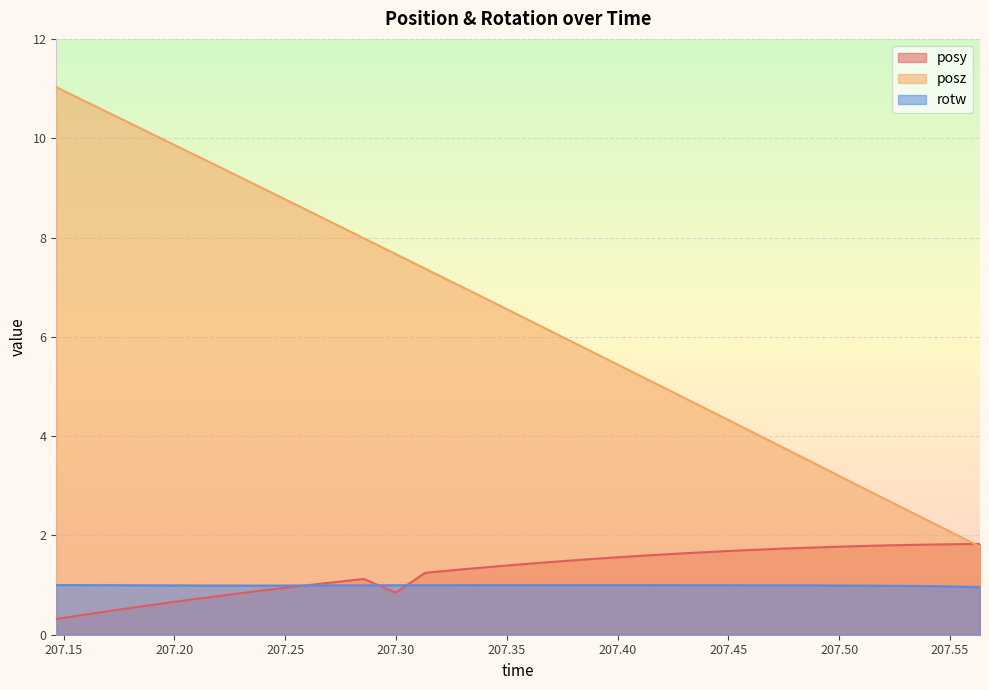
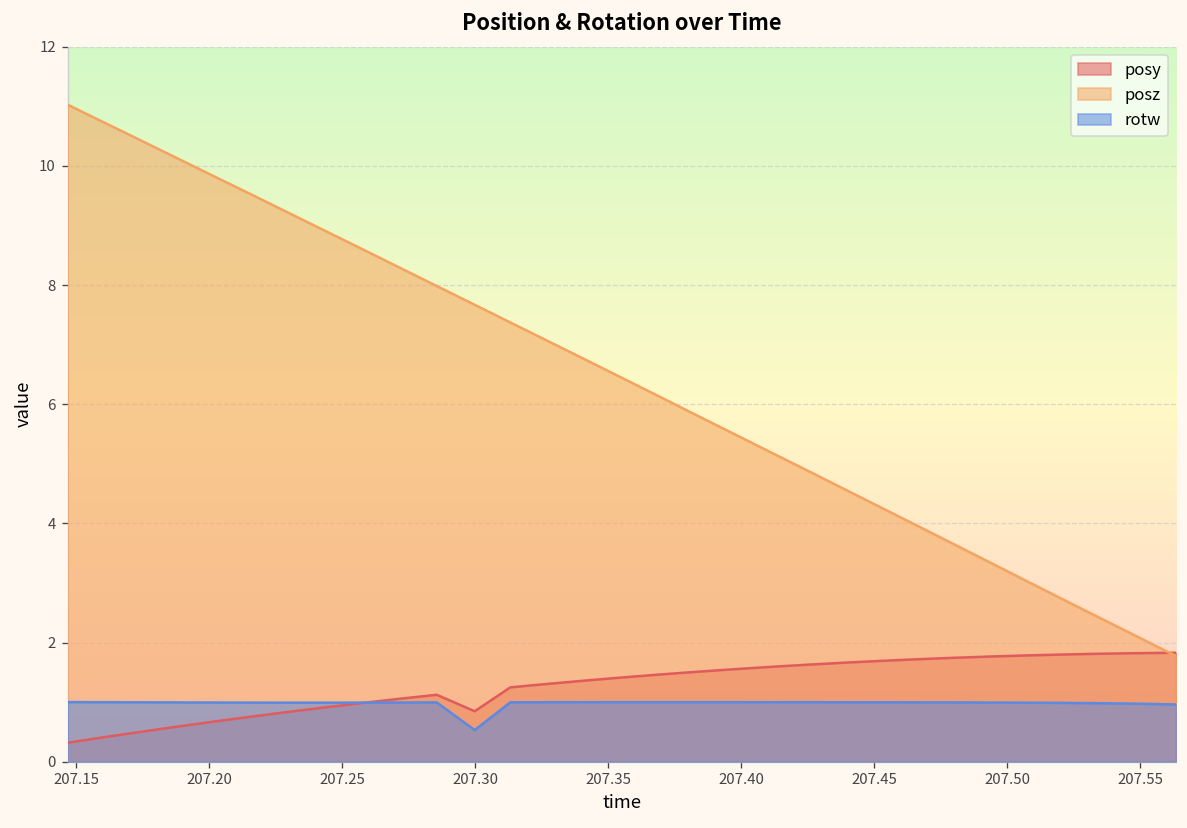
rotw, 207.30: 1.0 -> 0.5
